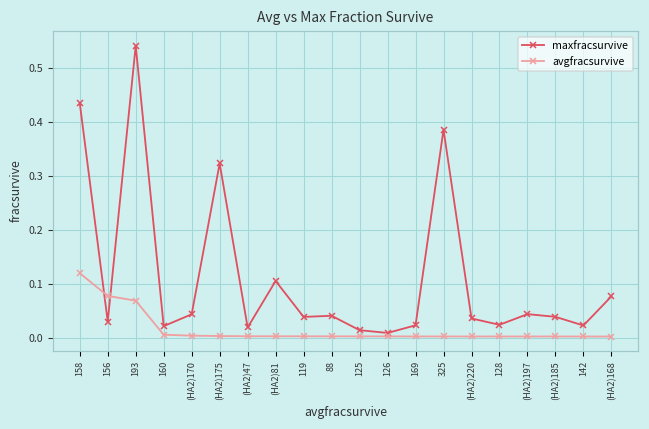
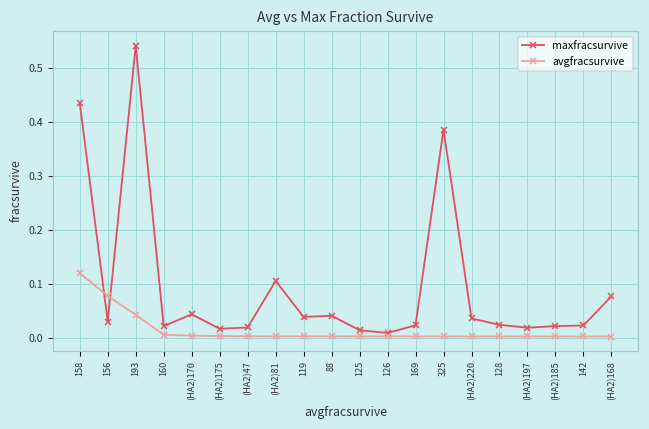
avgfracsurvive, 193: 0.07 -> 0.04
maxfracsurvive, (HA2)175: 0.32 -> 0.02
maxfracsurvive, (HA2)197: 0.04 -> 0.02
maxfracsurvive, (HA2)185: 0.04 -> 0.02
